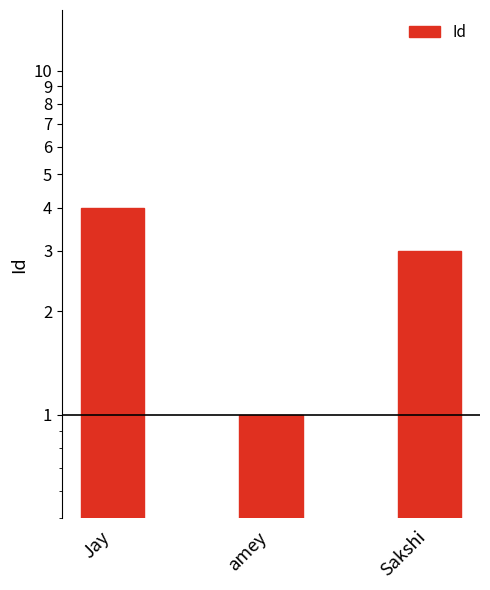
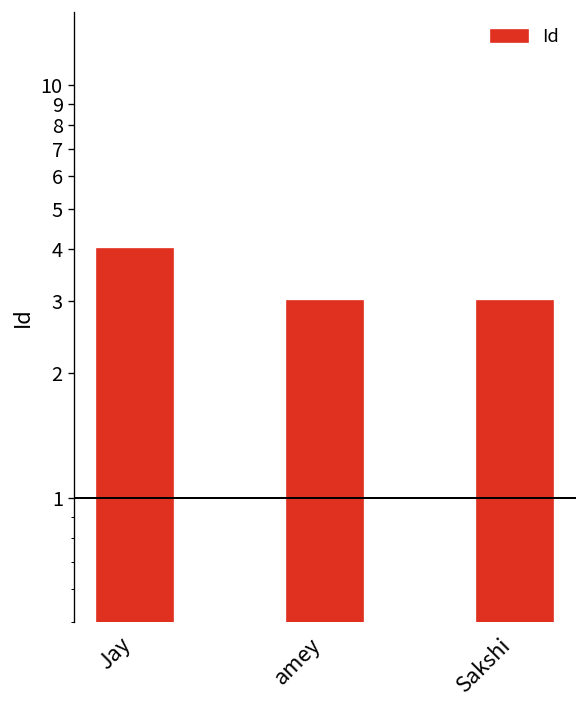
amey: 1 -> 3
